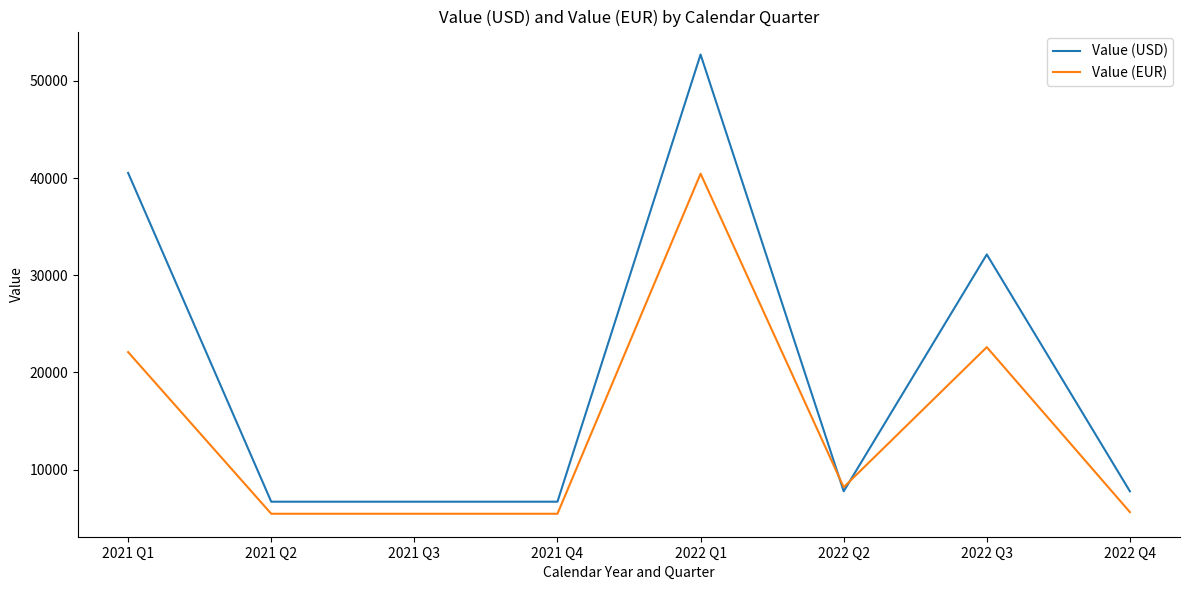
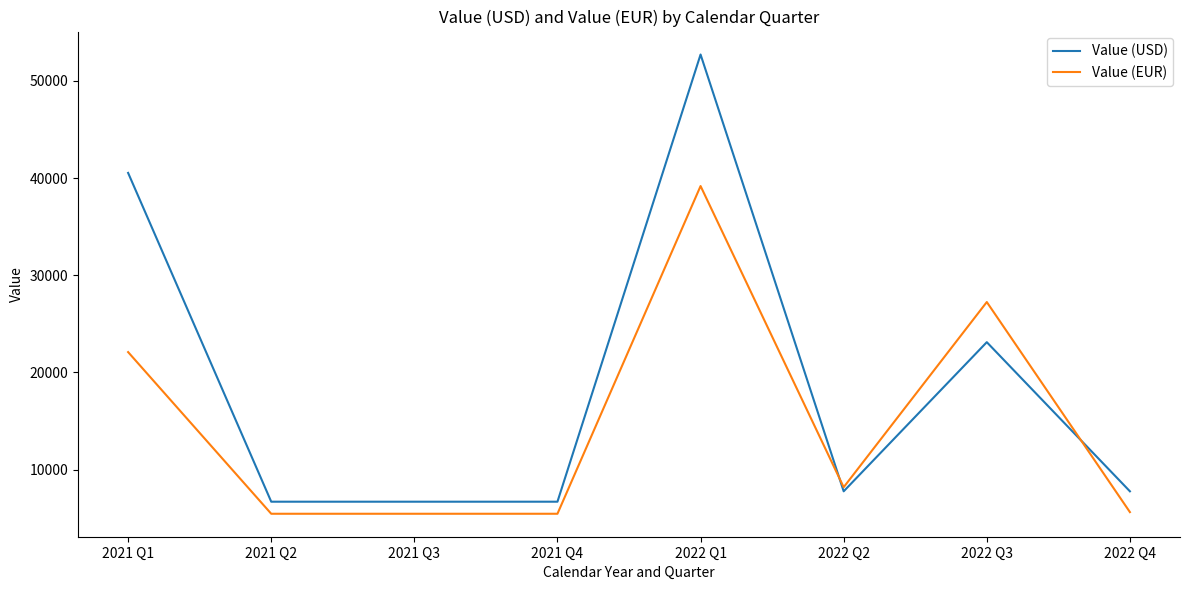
Value (EUR), 2022 Q1: 40000 -> 39000
Value (USD), 2022 Q3: 32000 -> 23000
Value (EUR), 2022 Q3: 23000 -> 27000
